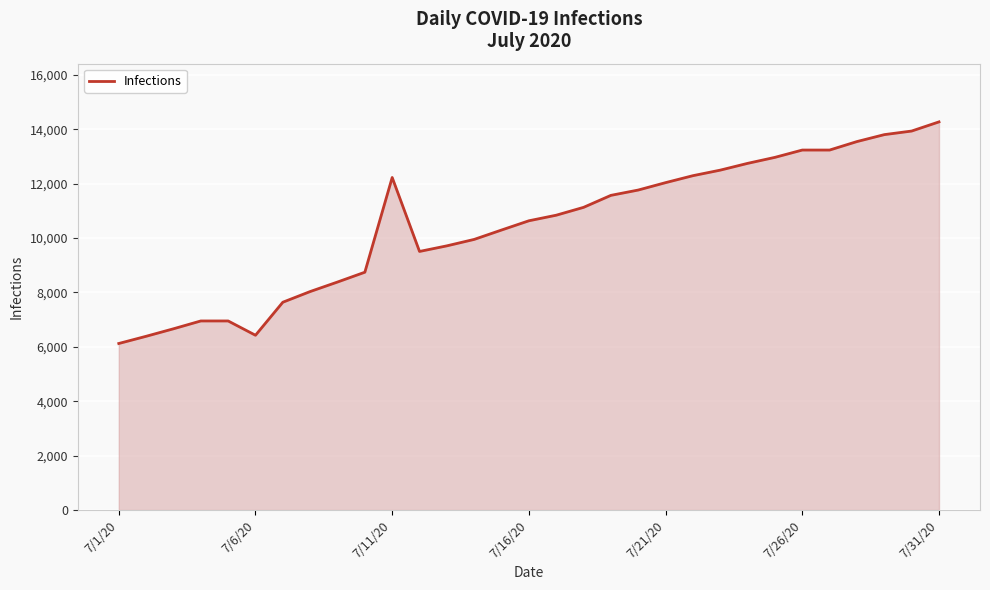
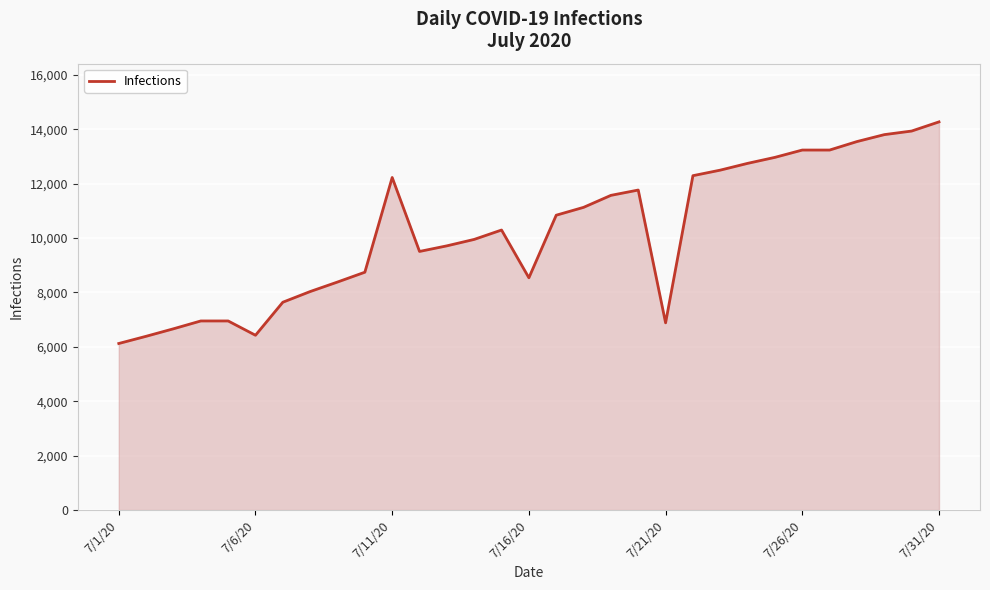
7/16/20: 10,600 -> 8,500
7/21/20: 12,000 -> 6,900
